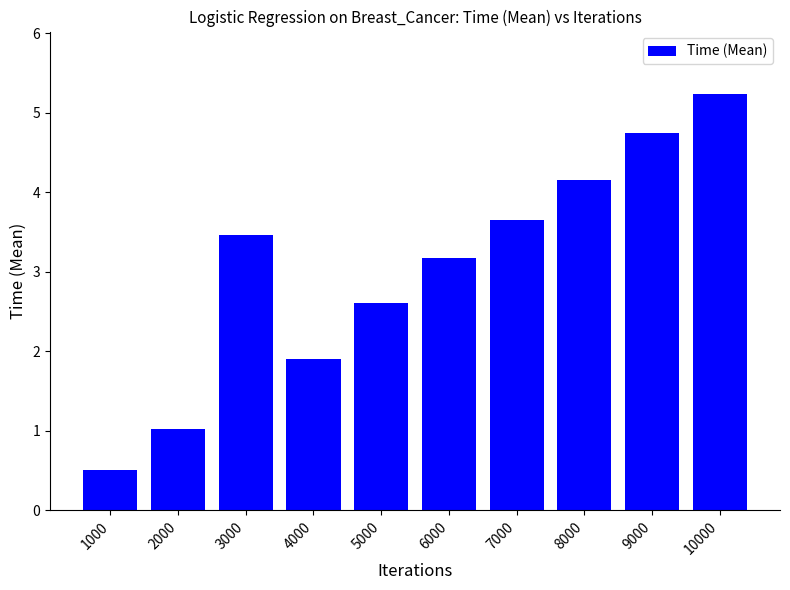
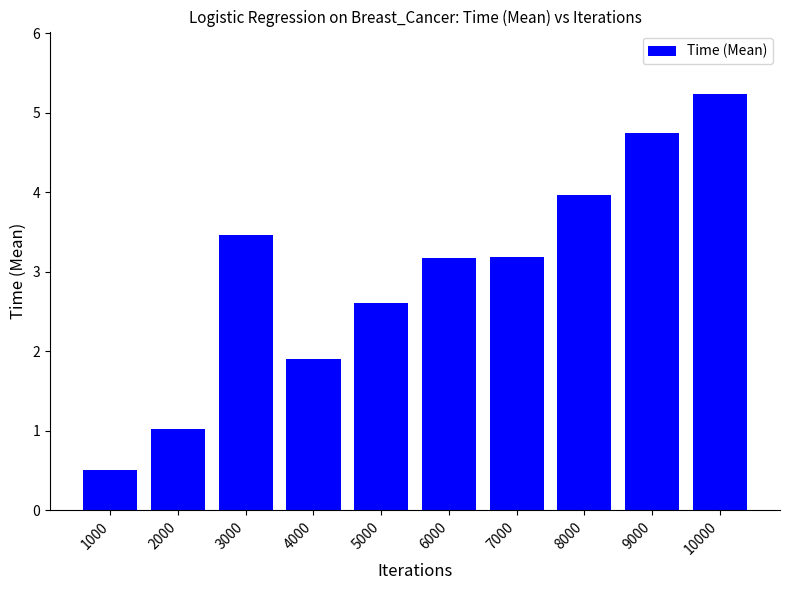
7000: 3.7 -> 3.2
8000: 4.2 -> 4.0
